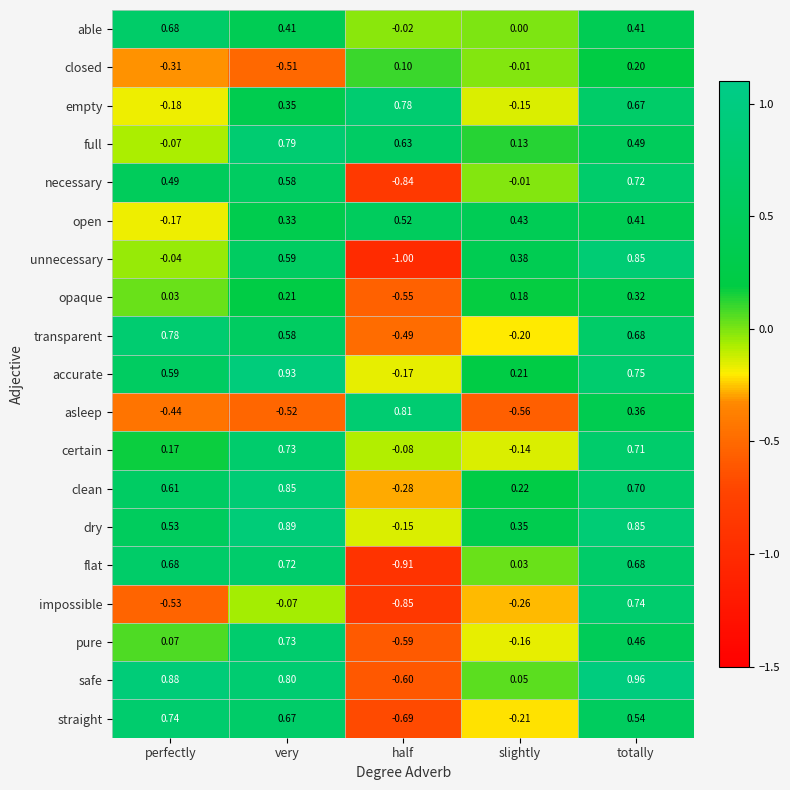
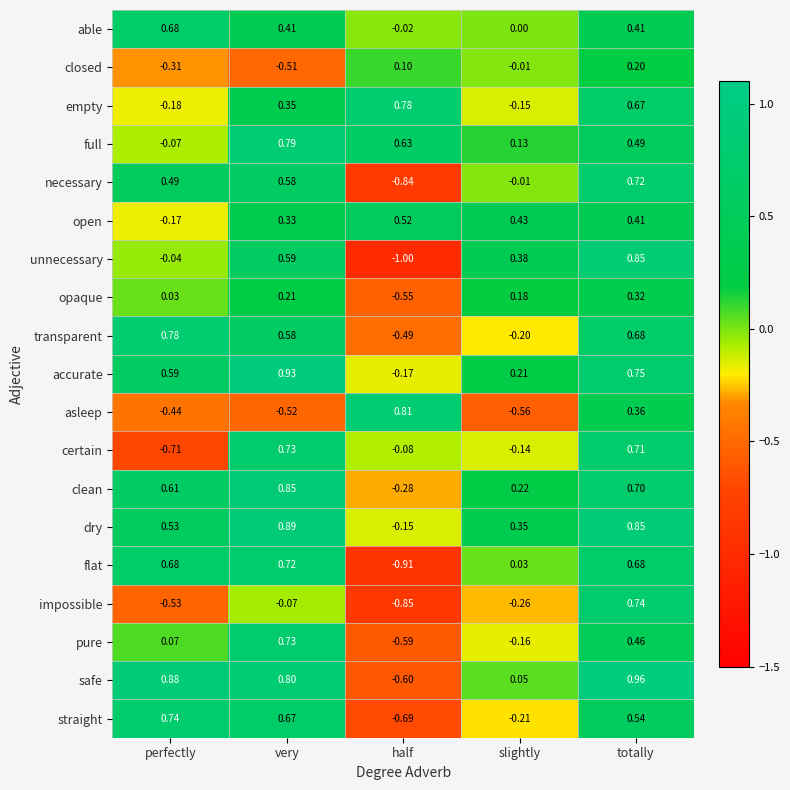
certain, perfectly: 0.17 -> -0.71
